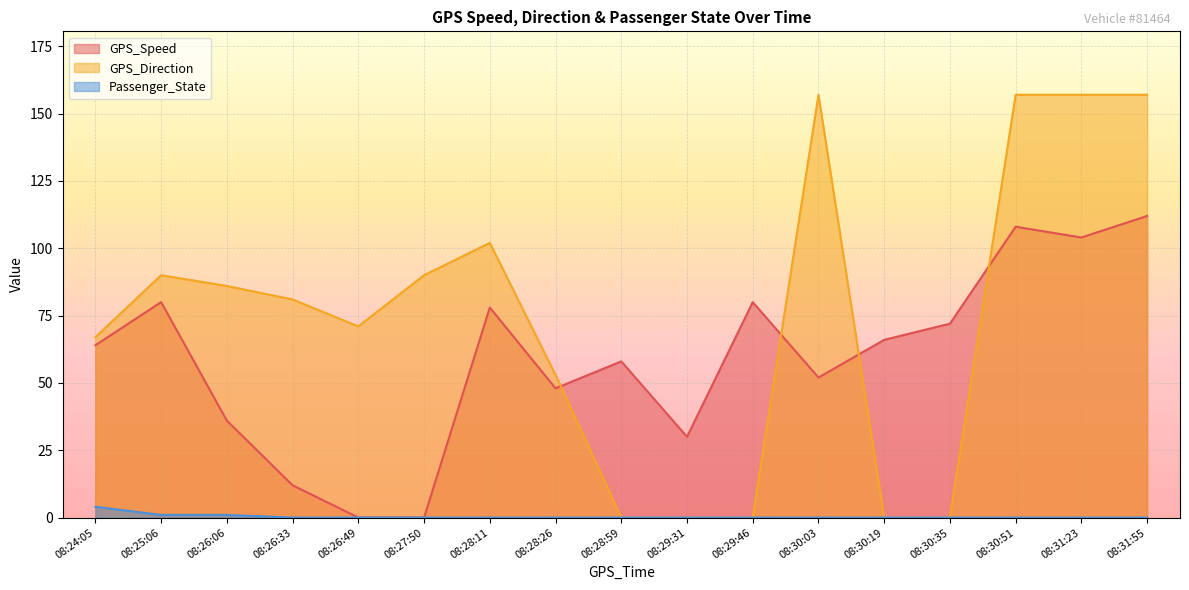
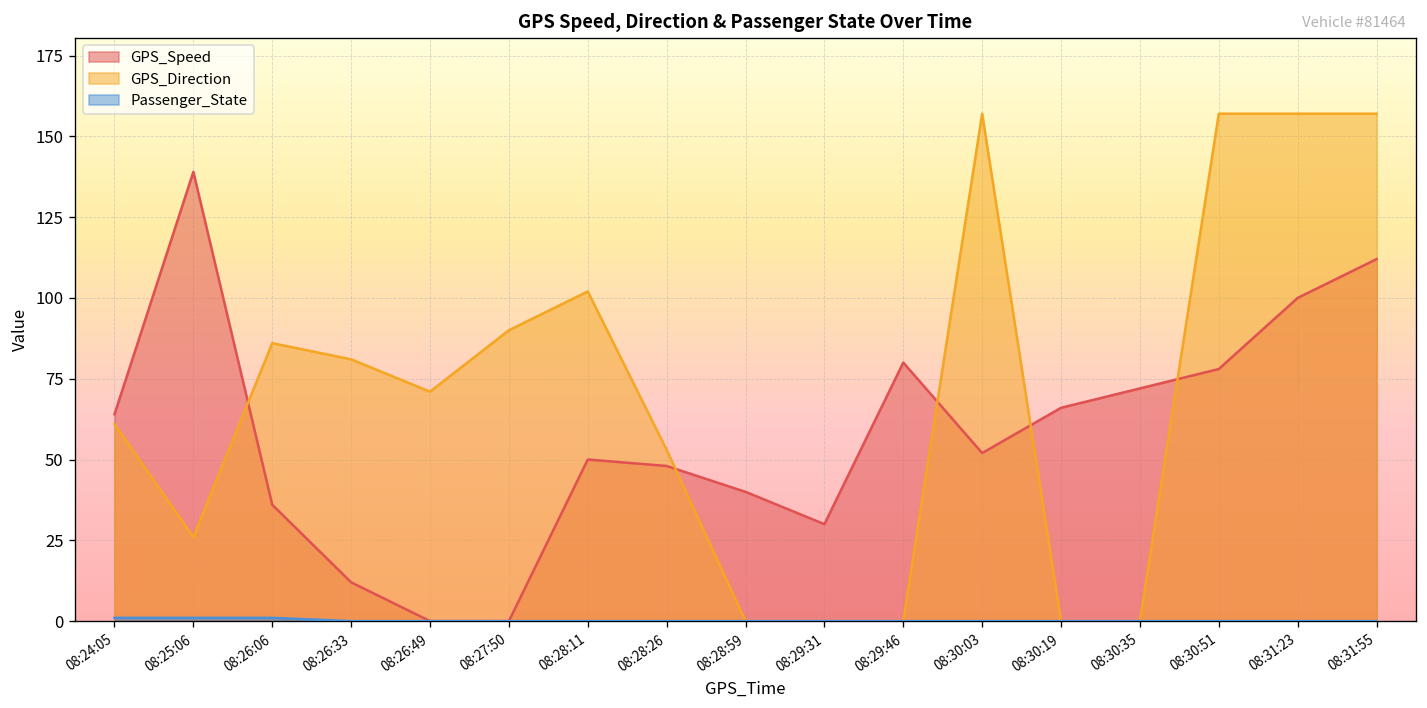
GPS_Direction, 08:24:05: 67 -> 61
Passenger_State, 08:24:05: 4 -> 1
GPS_Speed, 08:25:06: 80 -> 139
GPS_Direction, 08:25:06: 90 -> 26
GPS_Speed, 08:28:11: 78 -> 50
GPS_Speed, 08:28:59: 58 -> 40
GPS_Speed, 08:30:51: 108 -> 78
GPS_Speed, 08:31:23: 104 -> 100
